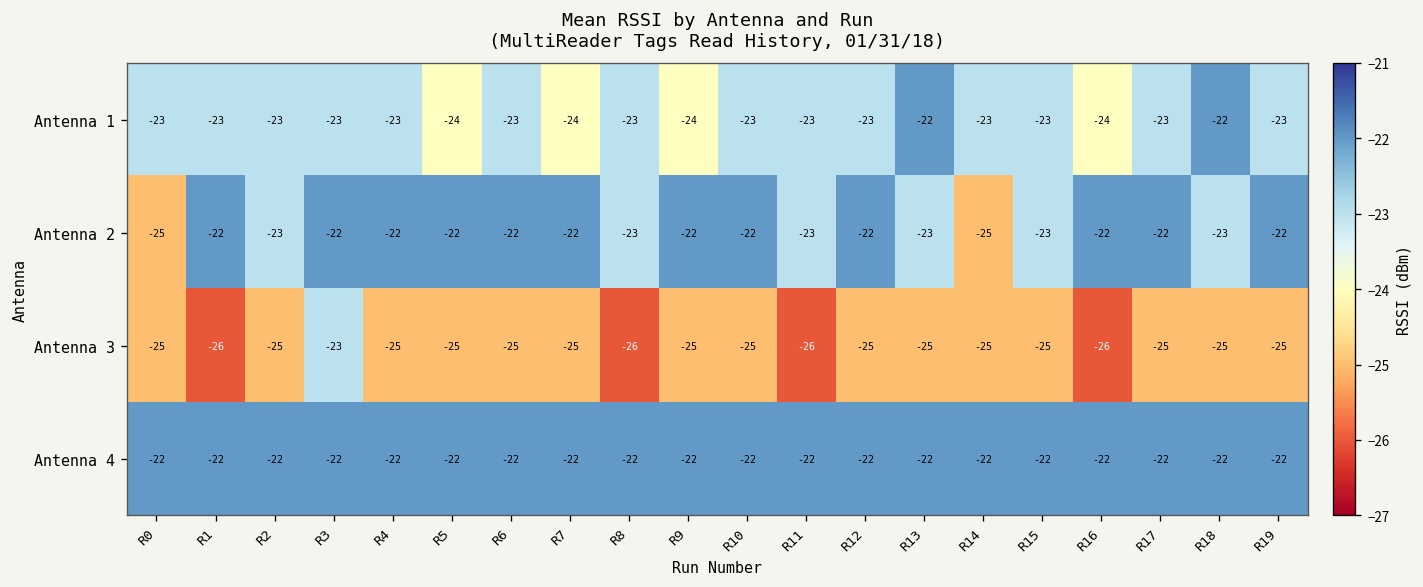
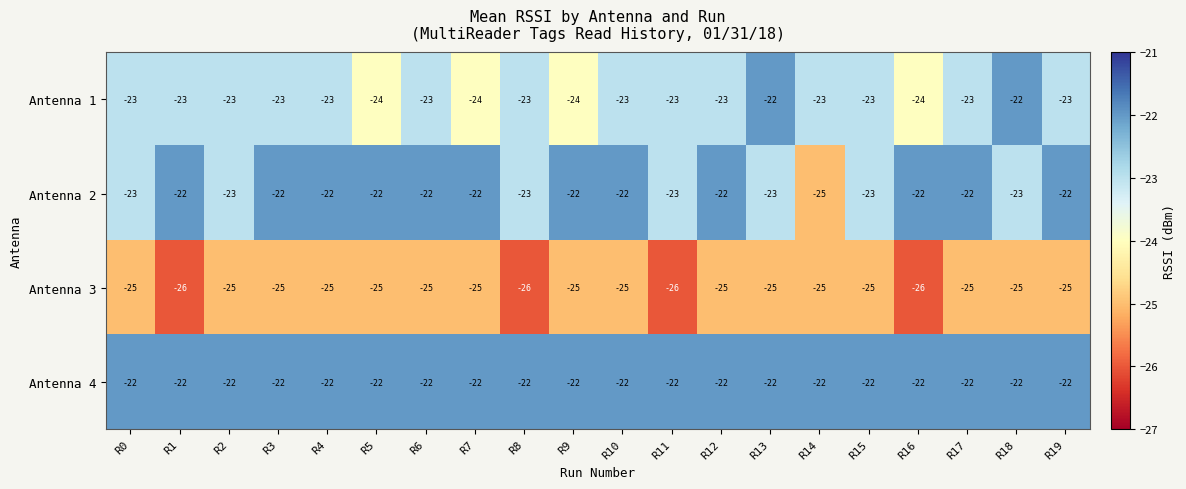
Antenna 2, R0: -25 -> -23
Antenna 3, R3: -23 -> -25
